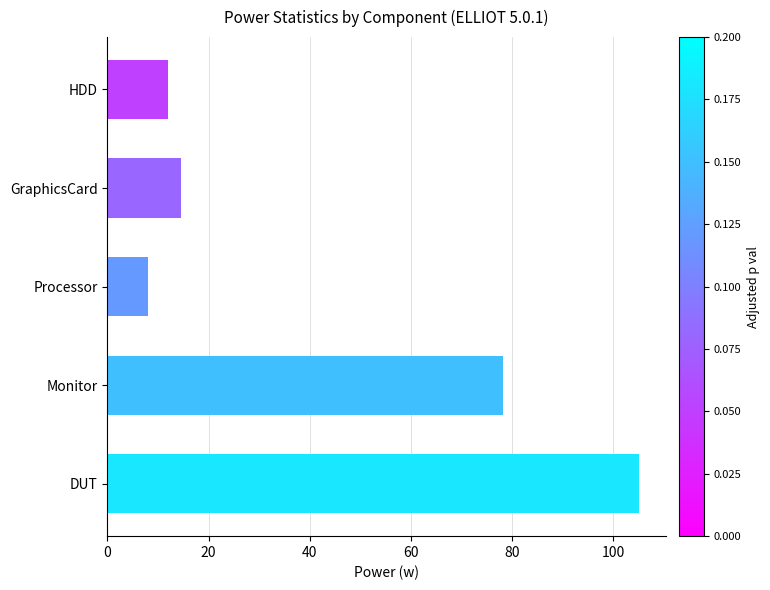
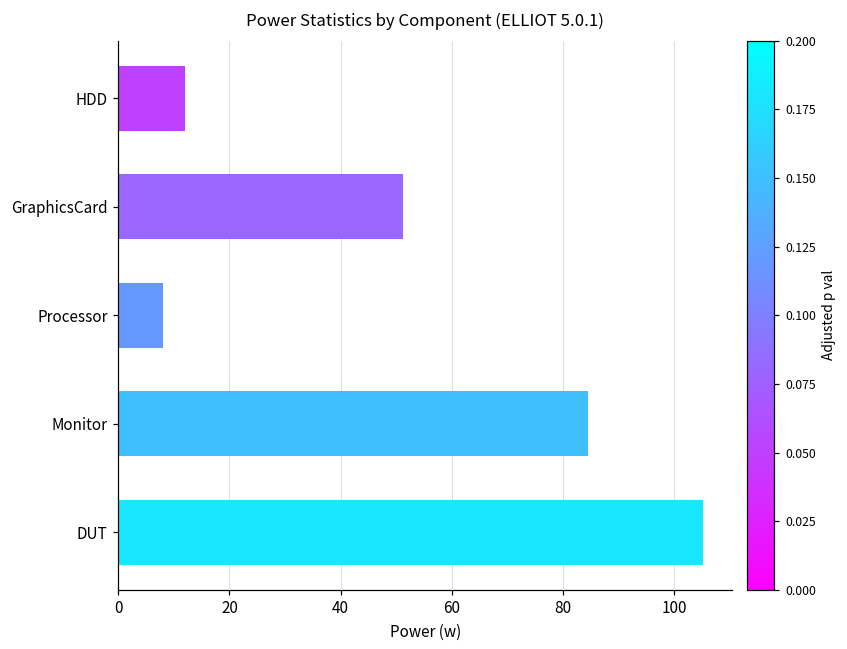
GraphicsCard: 15 -> 51
Monitor: 78 -> 84
